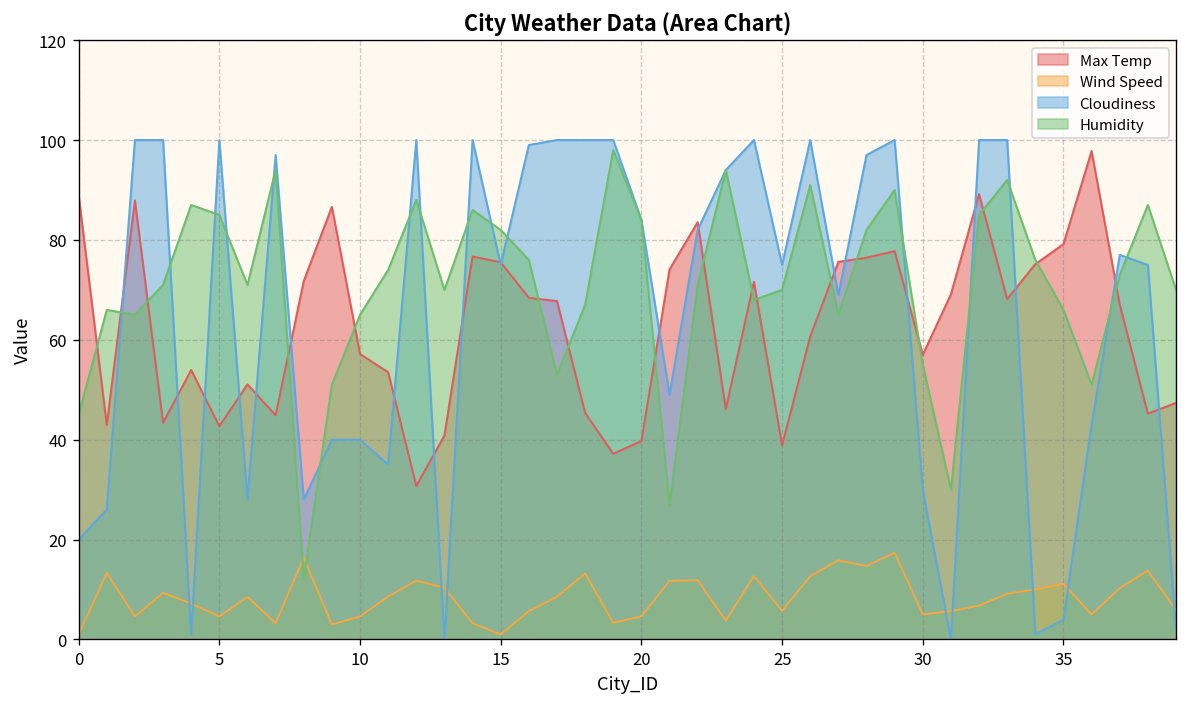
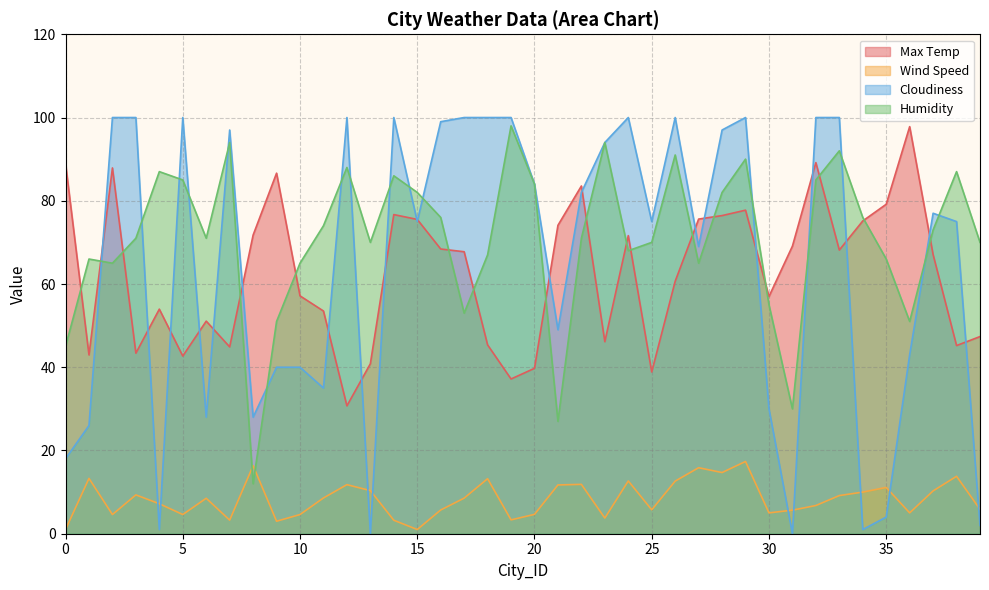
Cloudiness, 0: 20 -> 18
